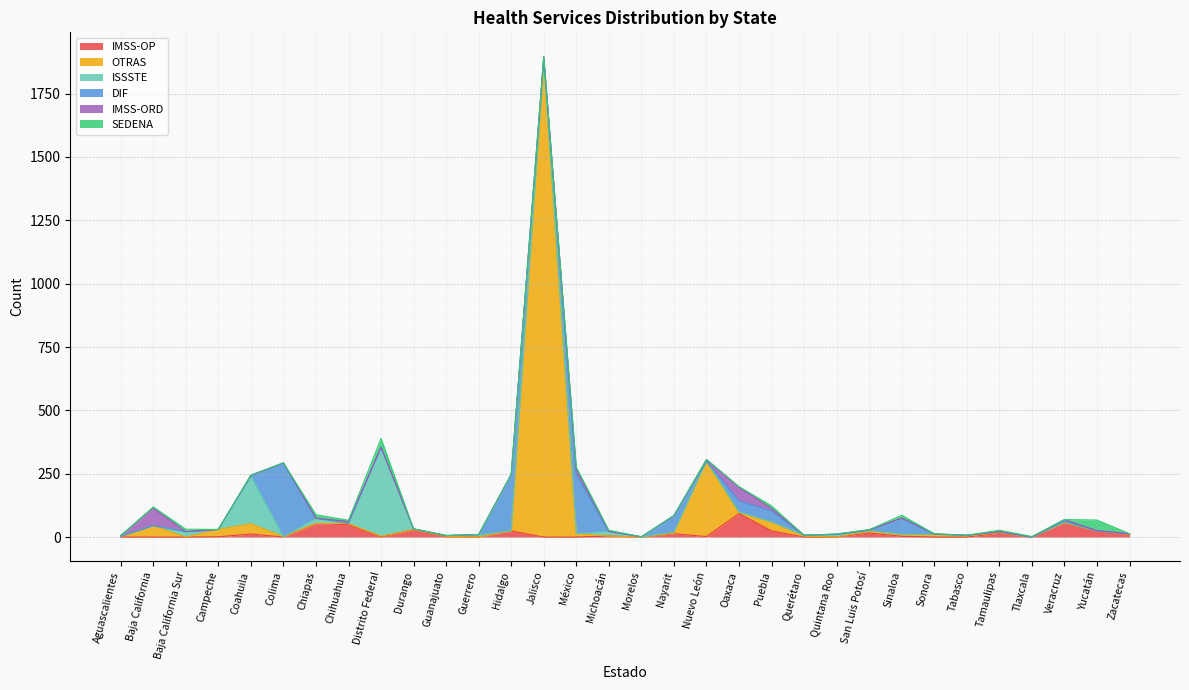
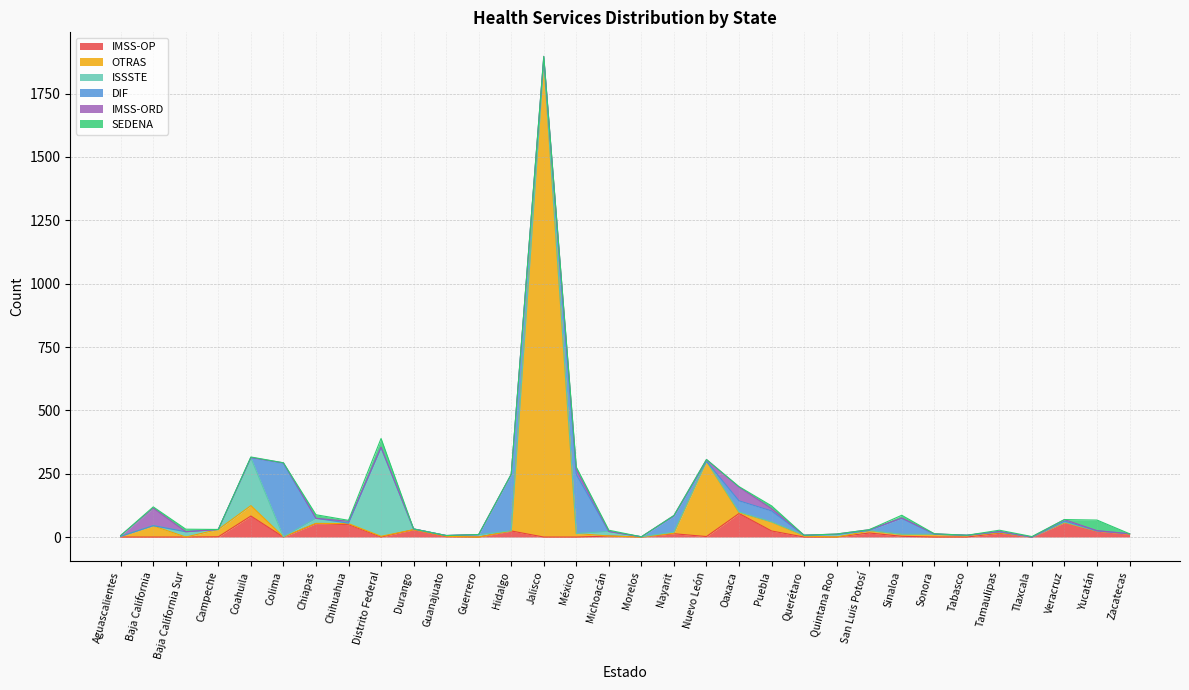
IMSS-OP, Coahuila: 10 -> 80
